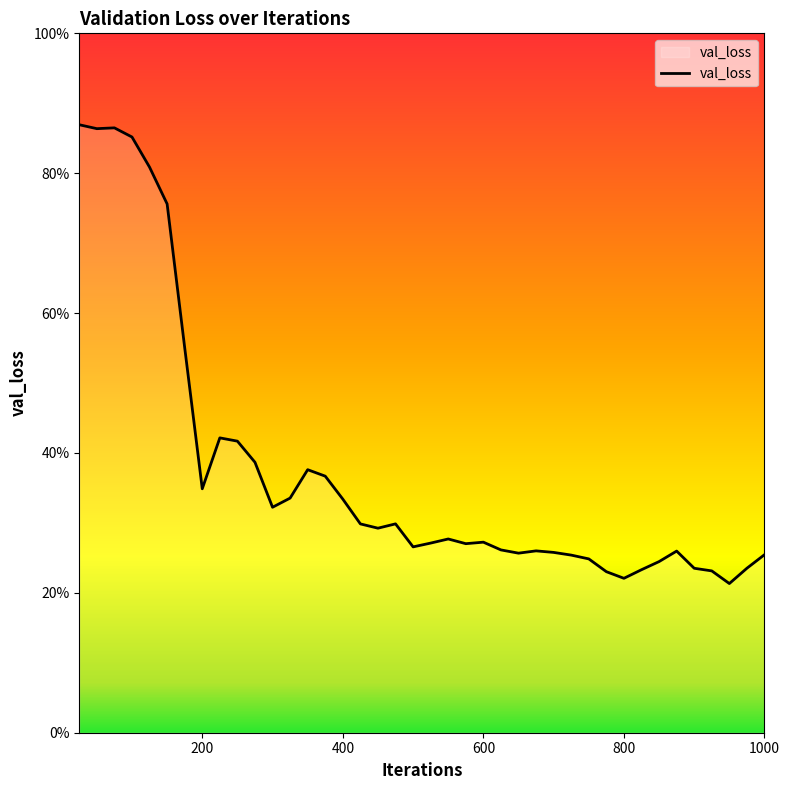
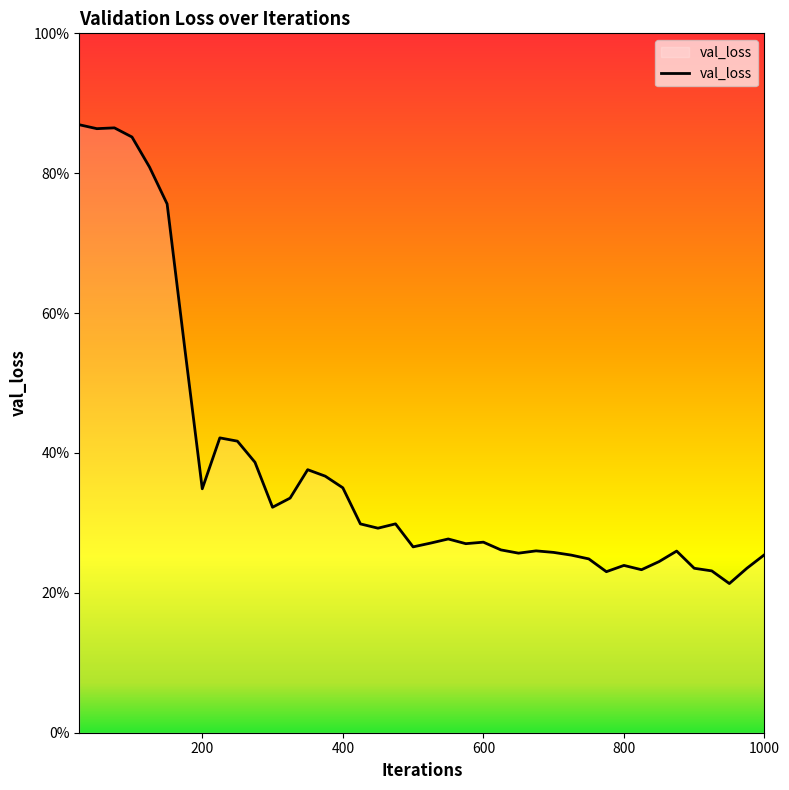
400: 33% -> 35%
800: 22% -> 24%
